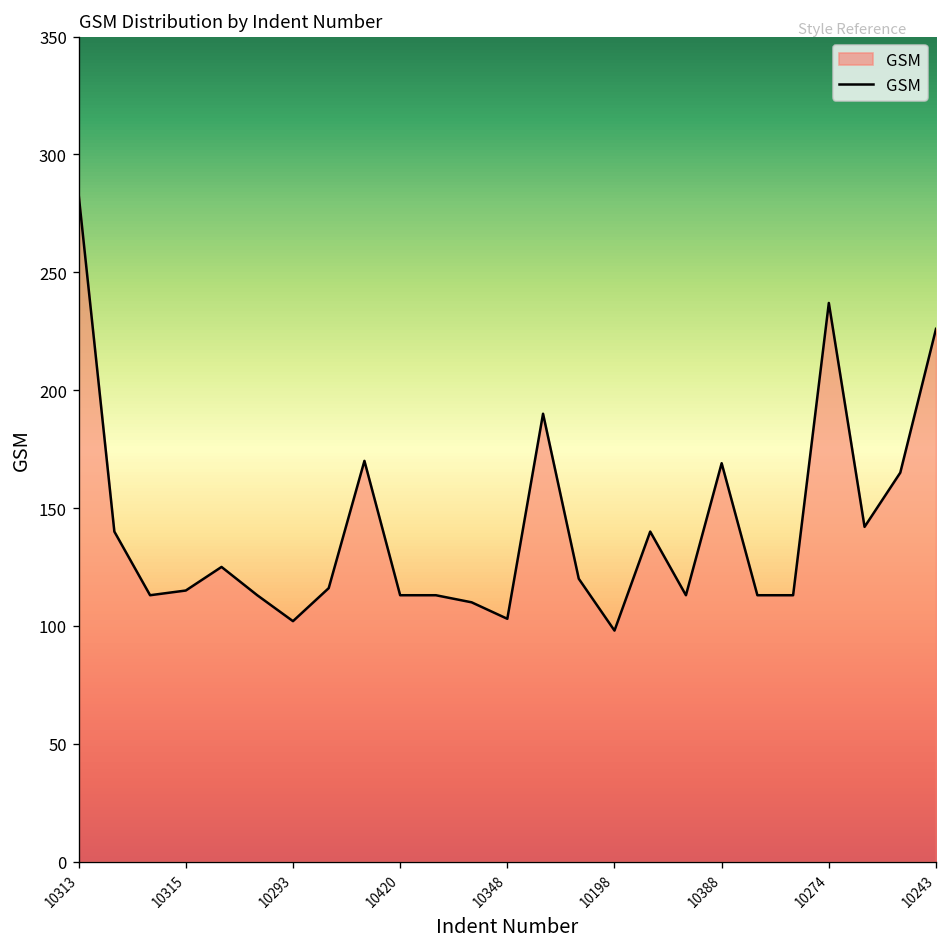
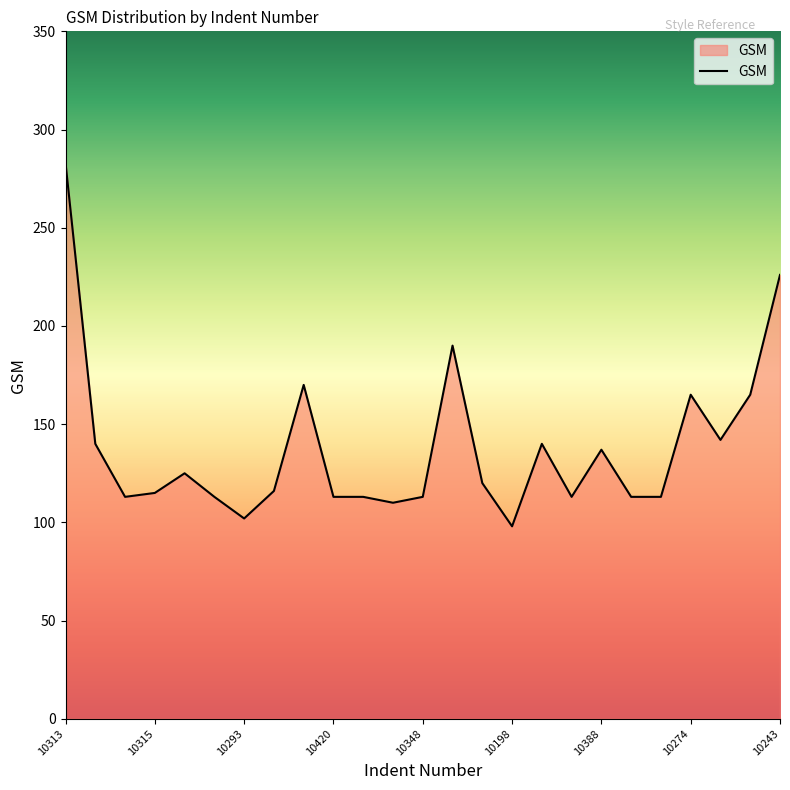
10348: 103 -> 113
10388: 169 -> 137
10274: 237 -> 165
